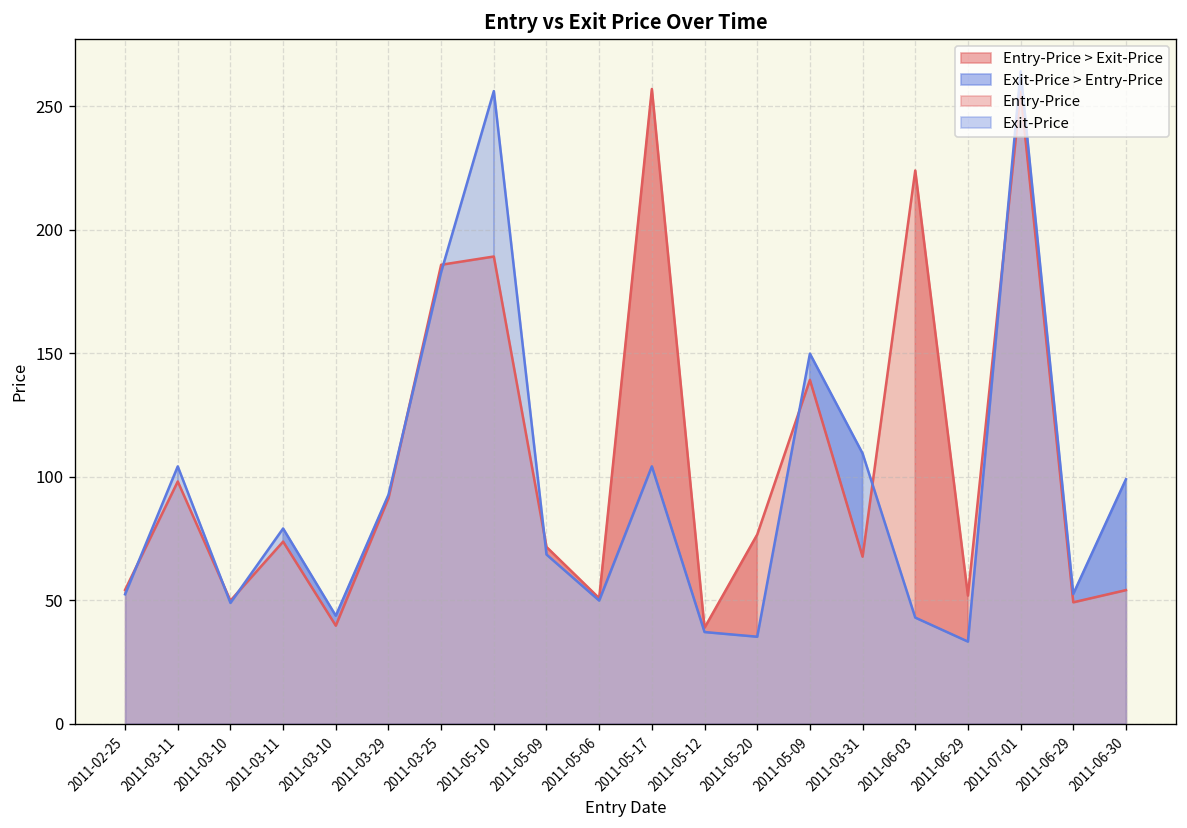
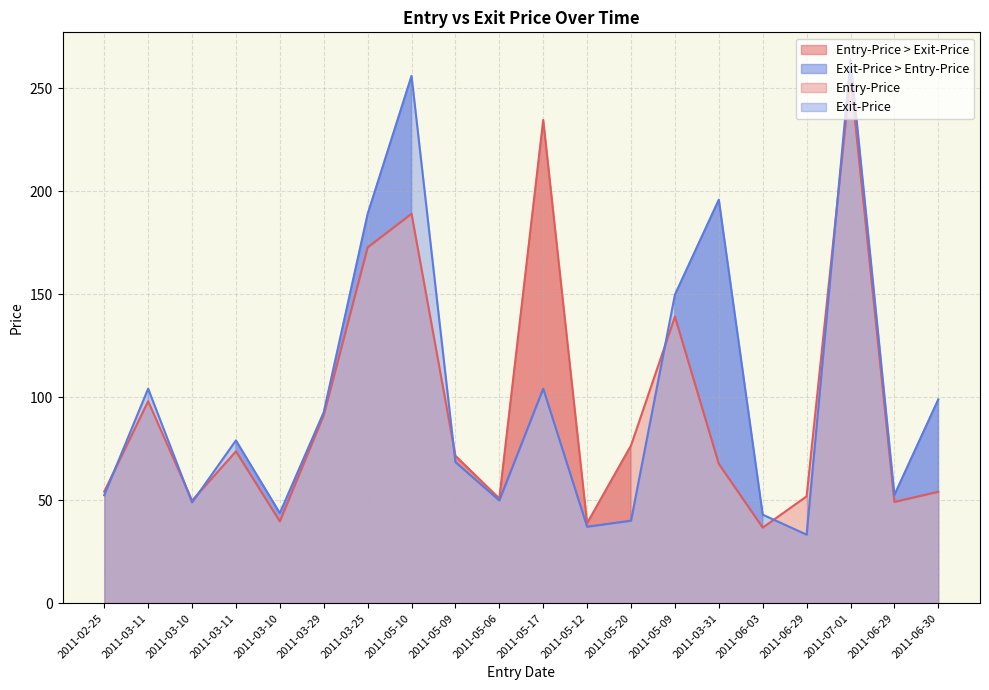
Entry-Price, 2011-03-25: 186 -> 173
Exit-Price, 2011-03-25: 183 -> 189
Entry-Price, 2011-05-17: 257 -> 235
Exit-Price, 2011-05-20: 35 -> 40
Exit-Price, 2011-03-31: 109 -> 196
Entry-Price, 2011-06-03: 224 -> 37
